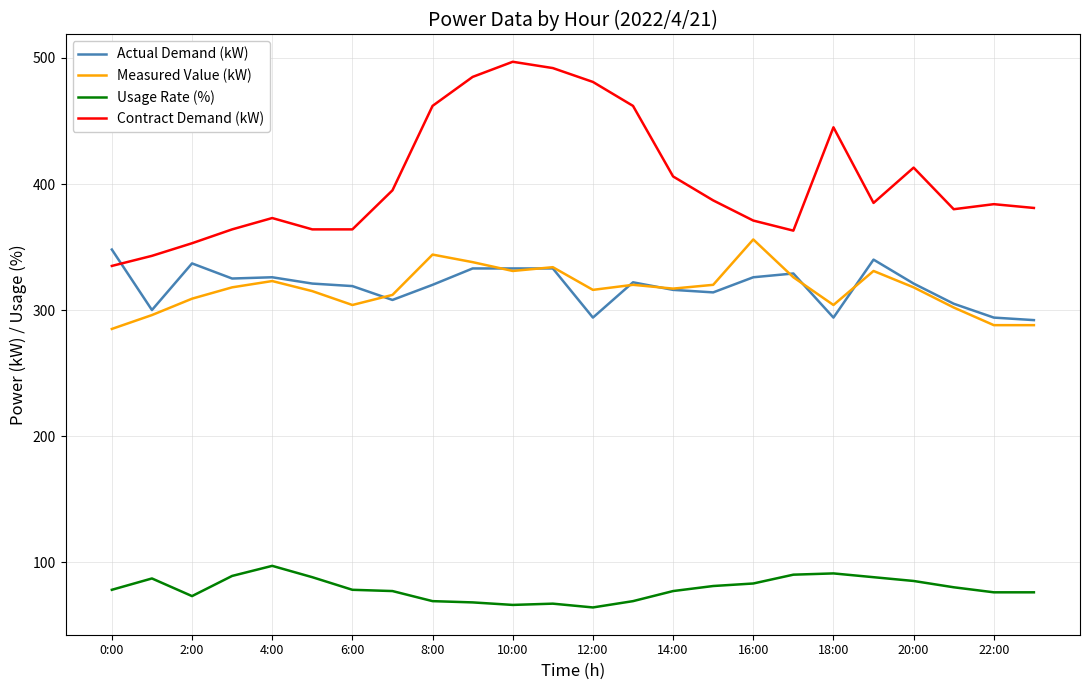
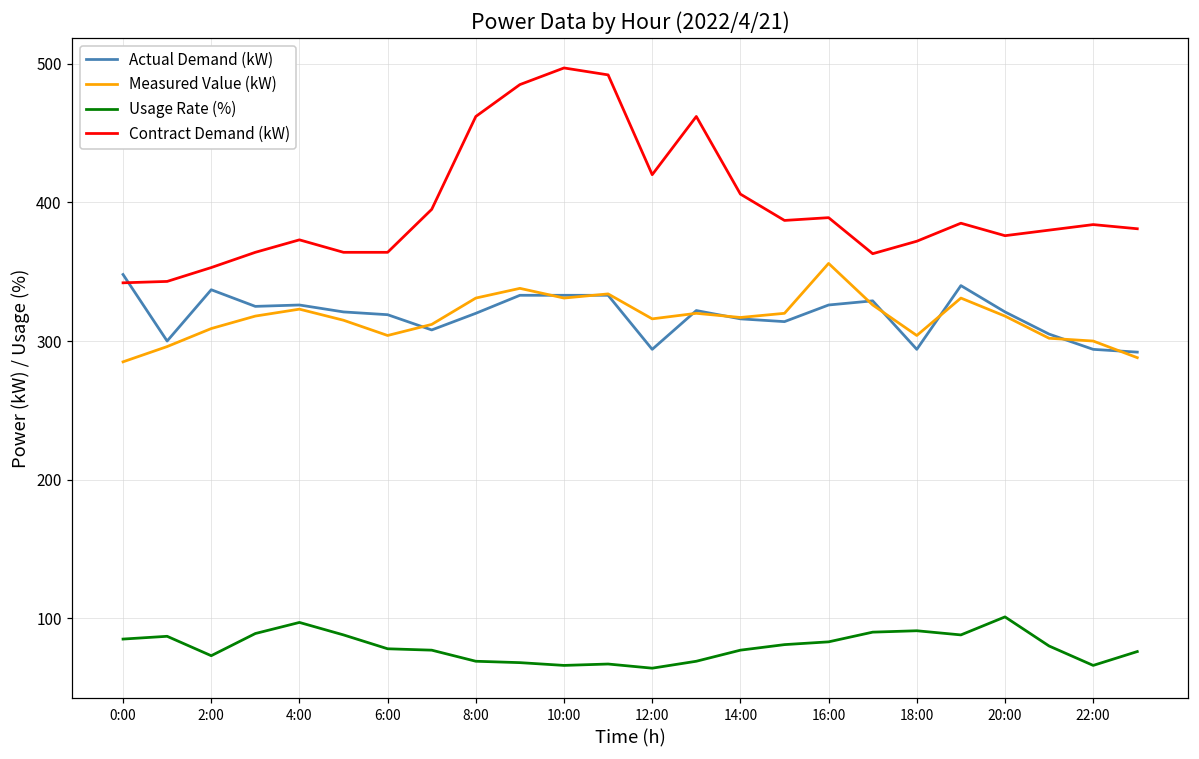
Usage Rate (%), 0:00: 78 -> 85
Contract Demand (kW), 0:00: 335 -> 342
Measured Value (kW), 8:00: 344 -> 331
Contract Demand (kW), 12:00: 481 -> 420
Contract Demand (kW), 16:00: 371 -> 389
Contract Demand (kW), 18:00: 445 -> 372
Usage Rate (%), 20:00: 85 -> 101
Contract Demand (kW), 20:00: 413 -> 376
Measured Value (kW), 22:00: 288 -> 300
Usage Rate (%), 22:00: 76 -> 66
